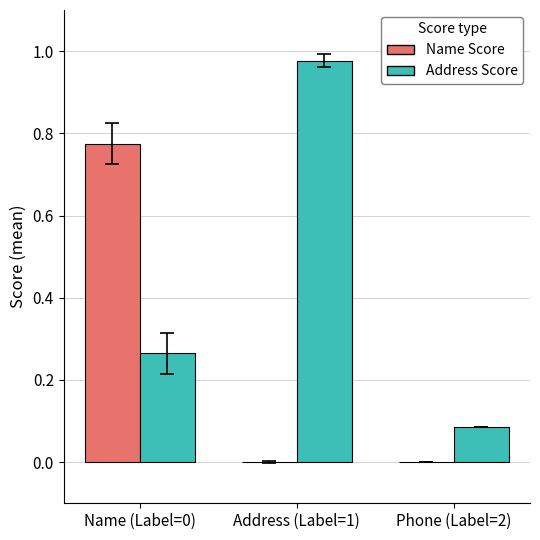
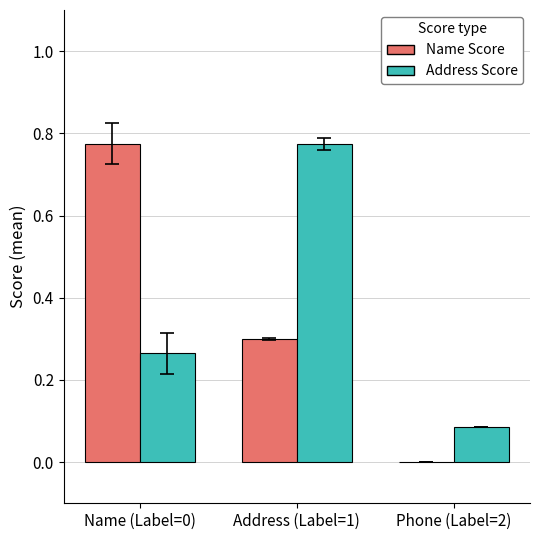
Name Score, Address (Label=1): 0.00 -> 0.30
Address Score, Address (Label=1): 0.98 -> 0.77
